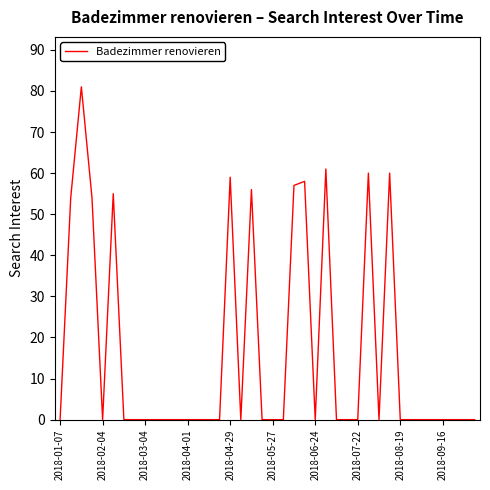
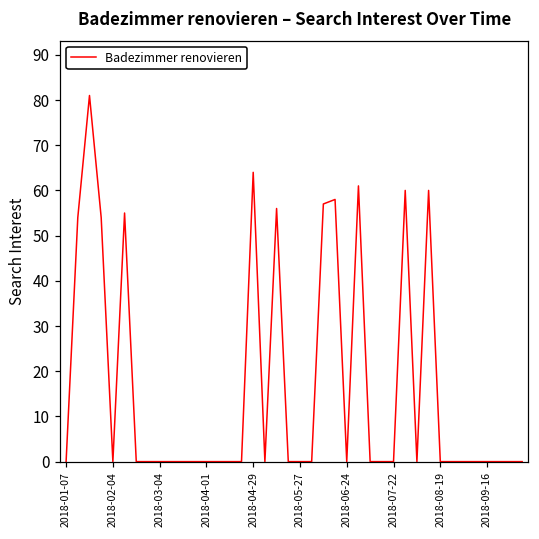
2018-04-29: 59 -> 64
